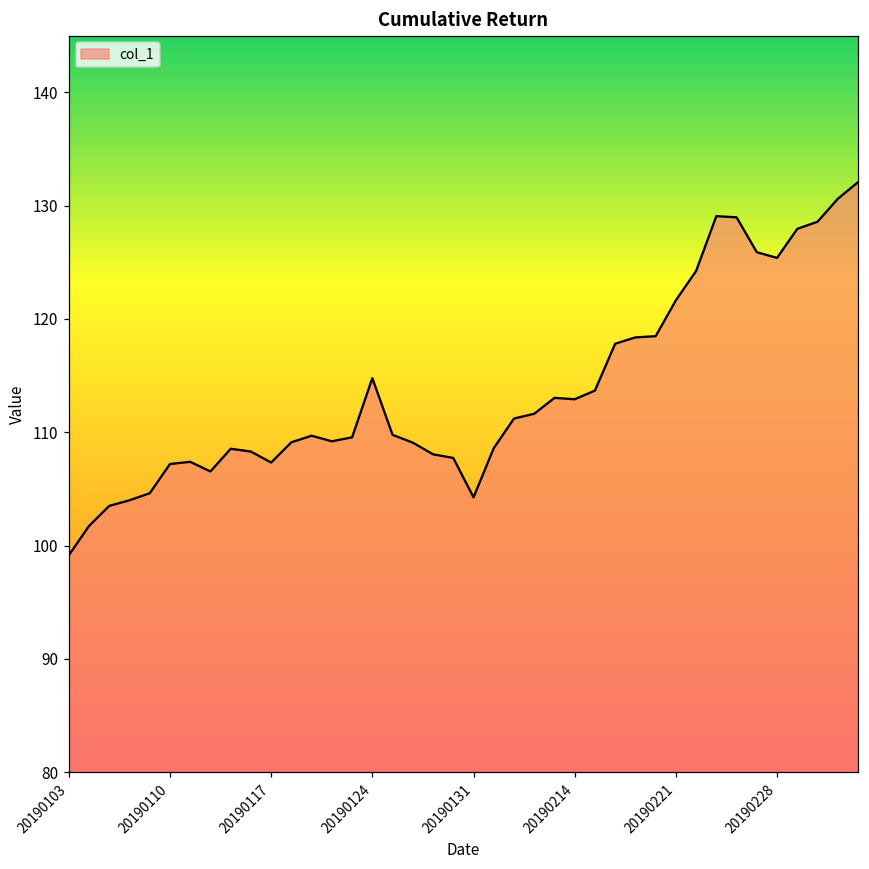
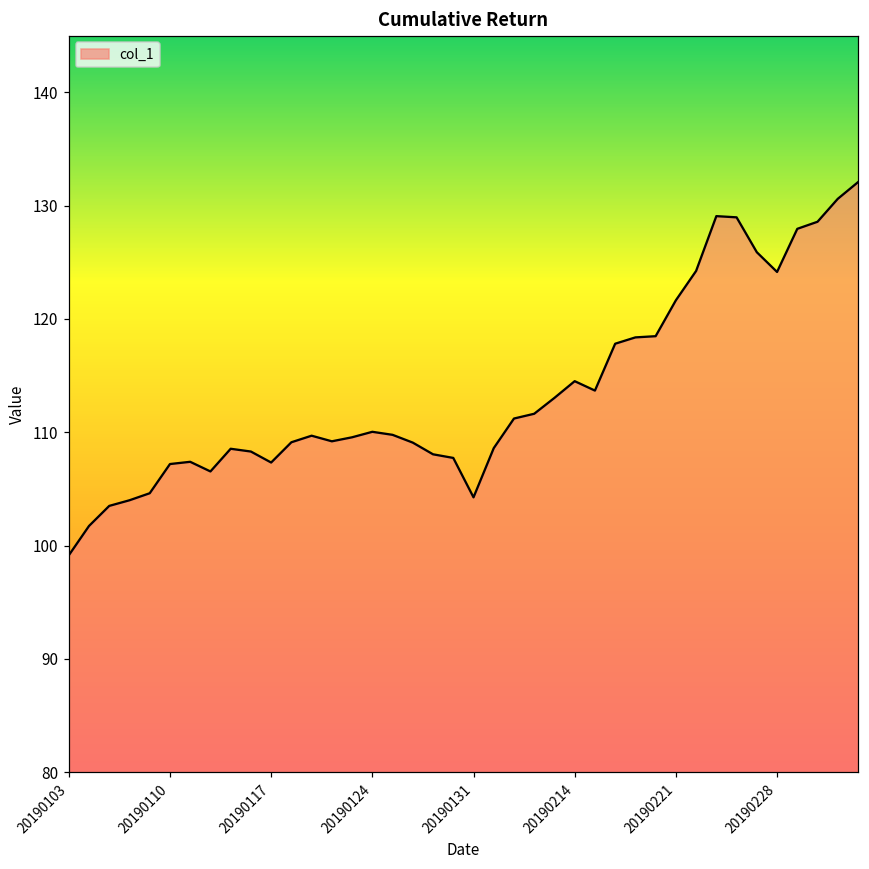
20190124: 114.8 -> 110.0
20190214: 112.9 -> 114.5
20190228: 125.4 -> 124.1
